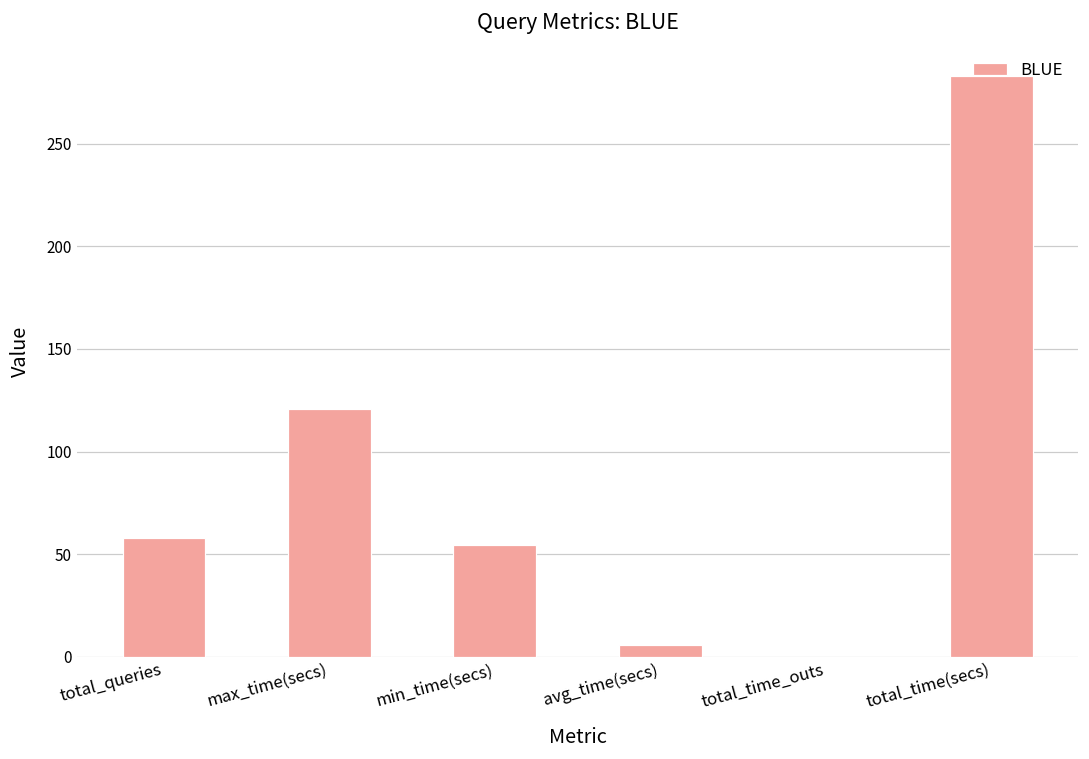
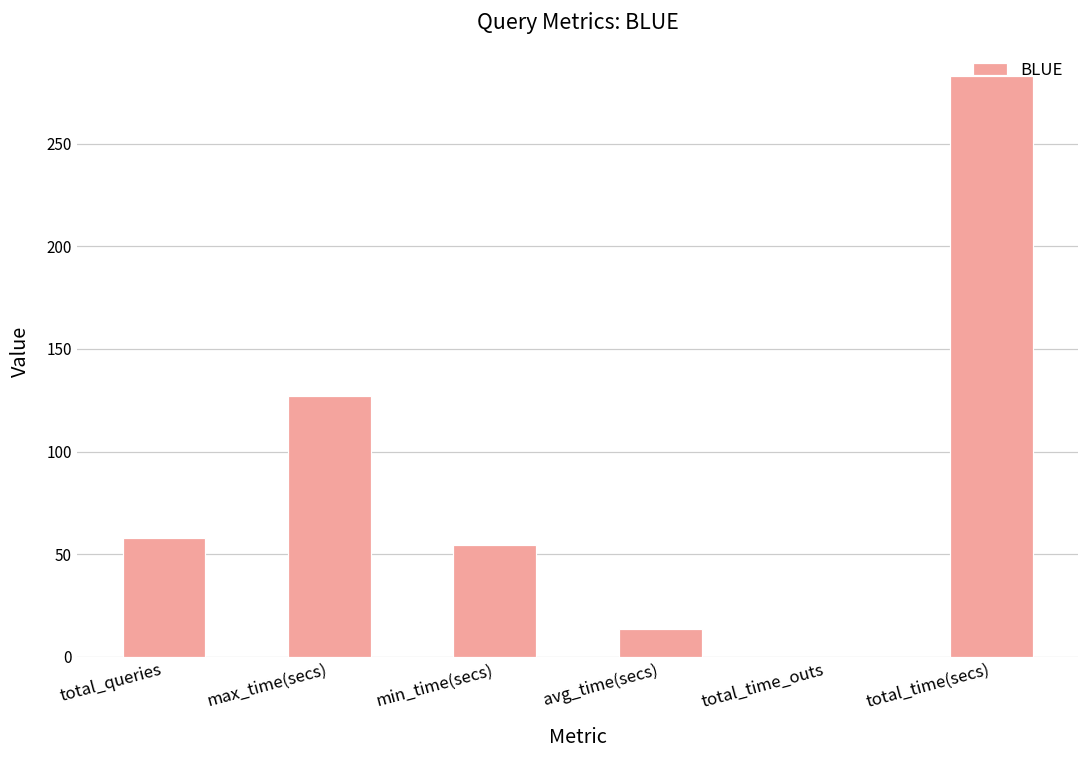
max_time(secs): 121 -> 127
avg_time(secs): 6 -> 13
